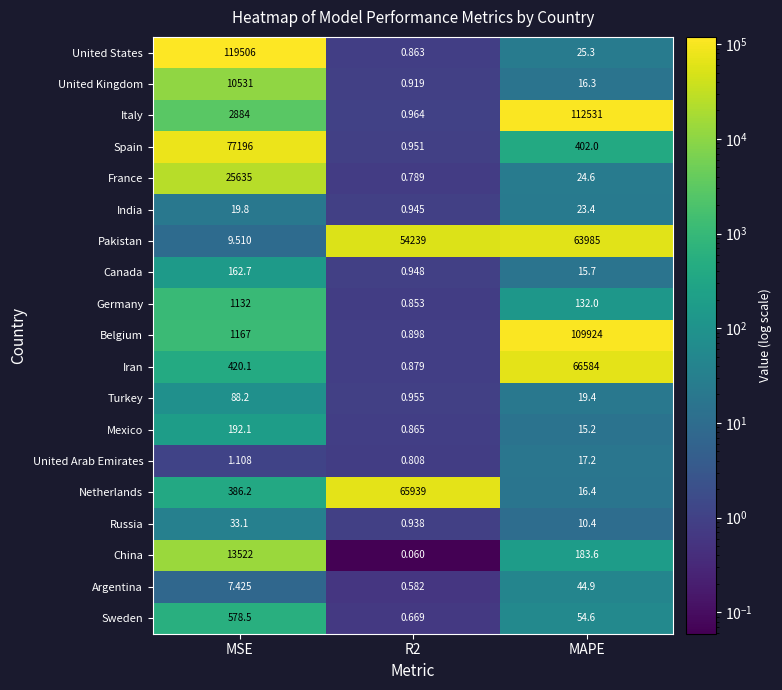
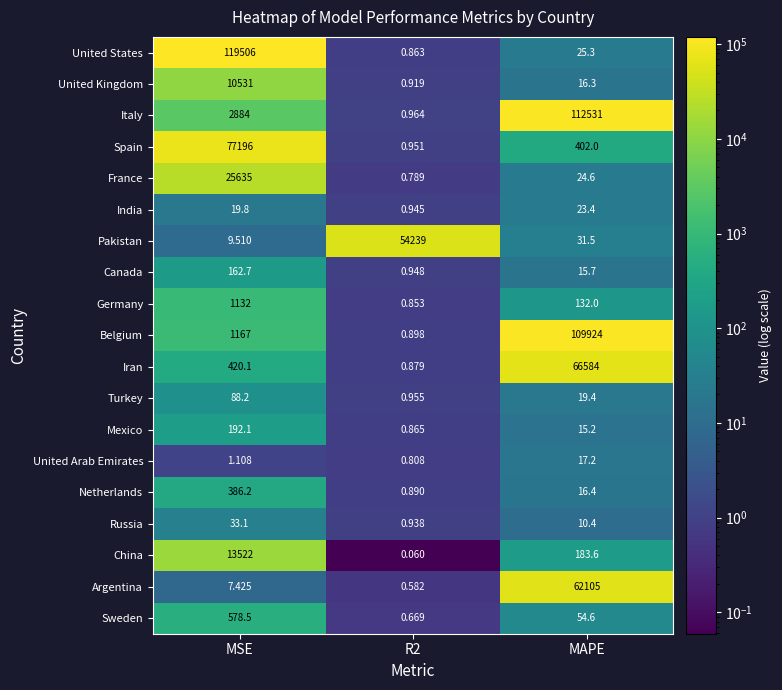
Pakistan, MAPE: 63985 -> 31.5
Netherlands, R2: 65939 -> 0.890
Argentina, MAPE: 44.9 -> 62105
